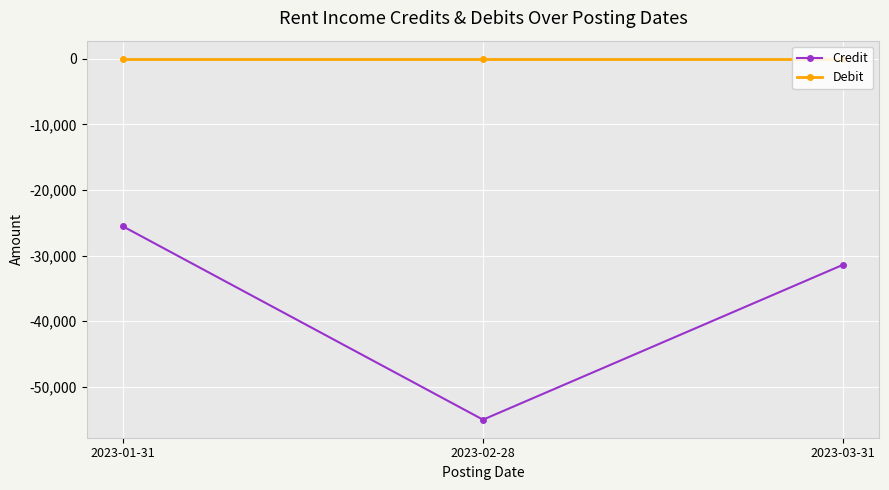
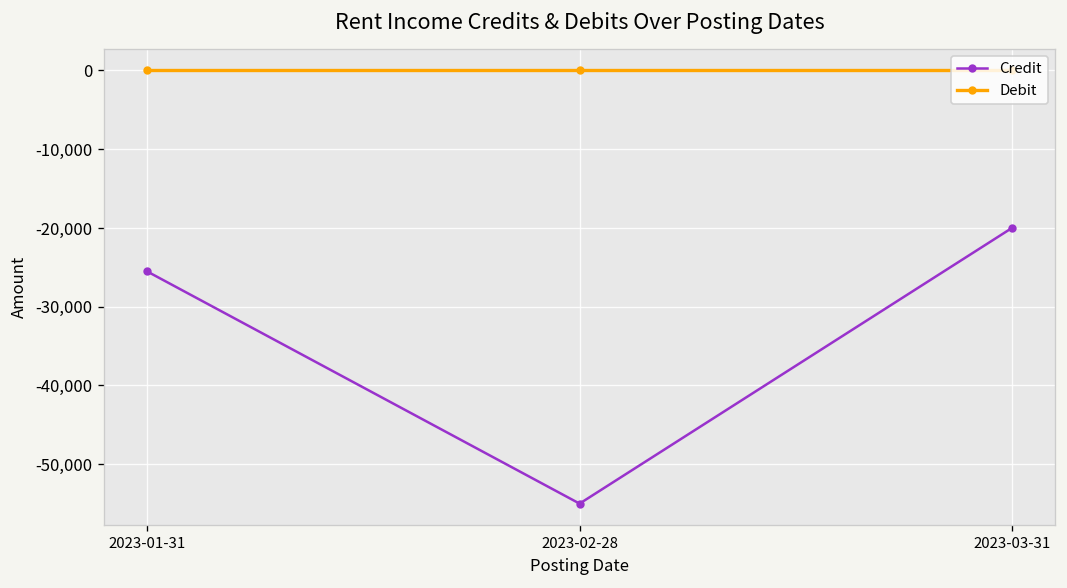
Credit, 2023-03-31: -31,000 -> -20,000
